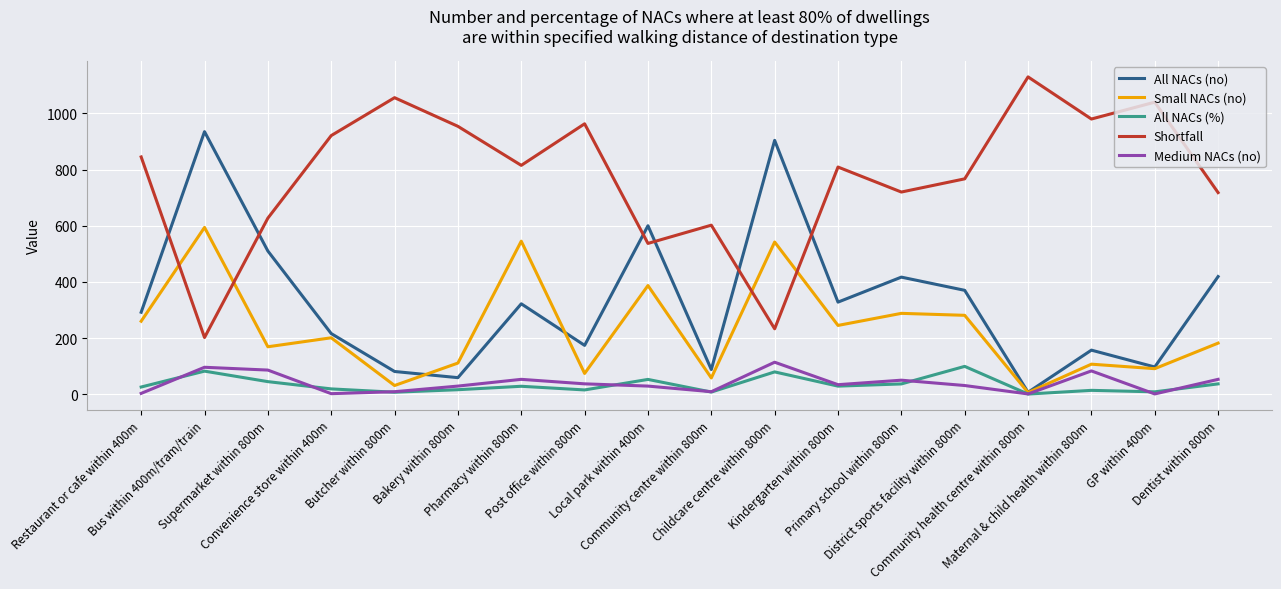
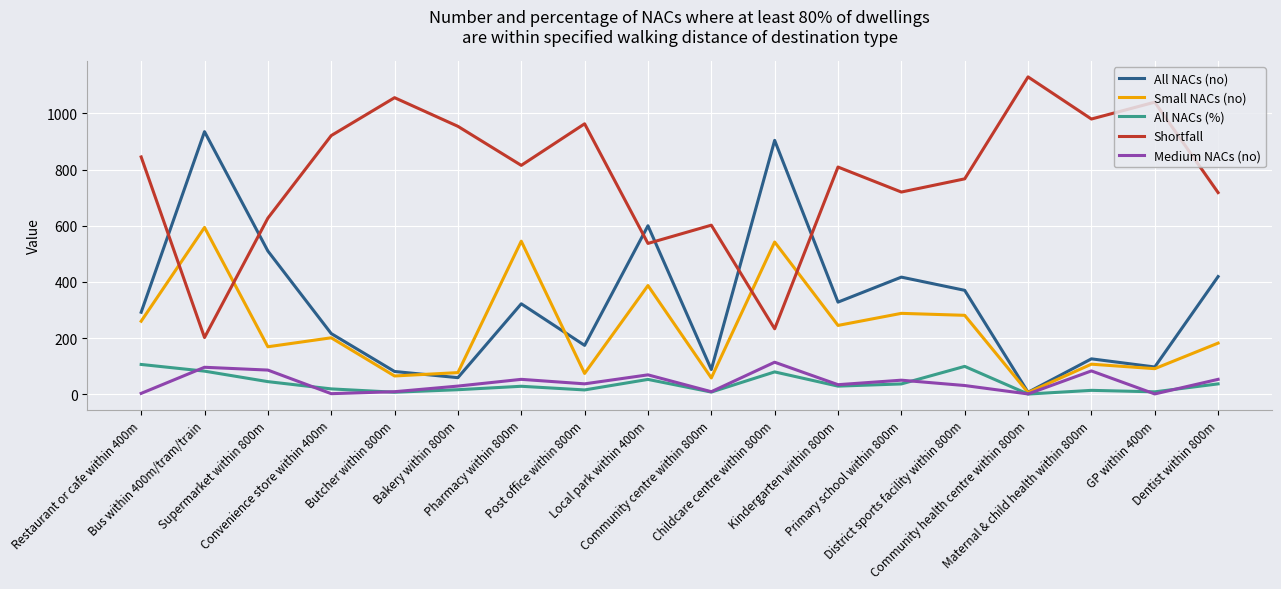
All NACs (%), Restaurant or cafe within 400m: 30 -> 110
Small NACs (no), Butcher within 800m: 30 -> 70
Small NACs (no), Bakery within 800m: 110 -> 80
Medium NACs (no), Local park within 400m: 30 -> 70
All NACs (no), Maternal & child health within 800m: 160 -> 130
